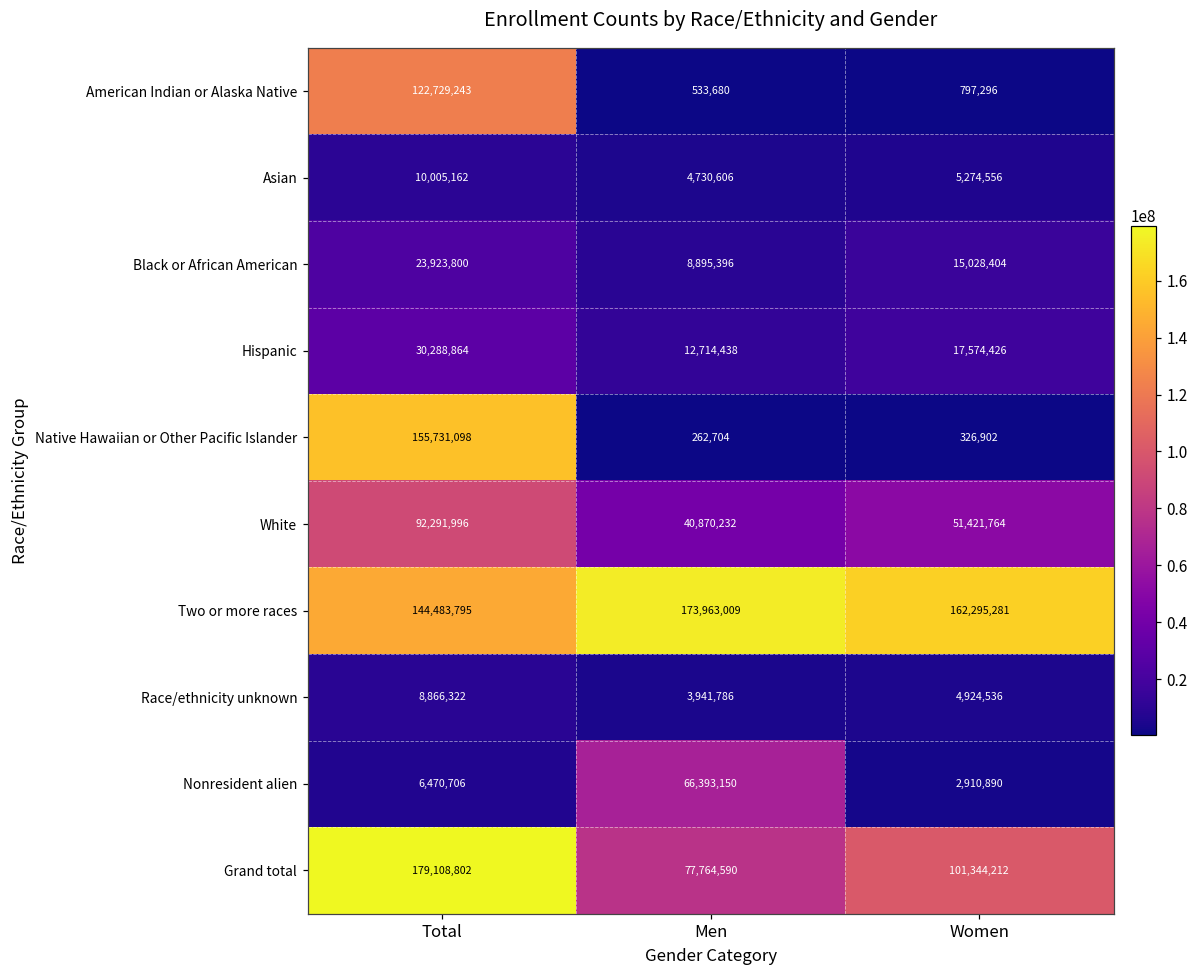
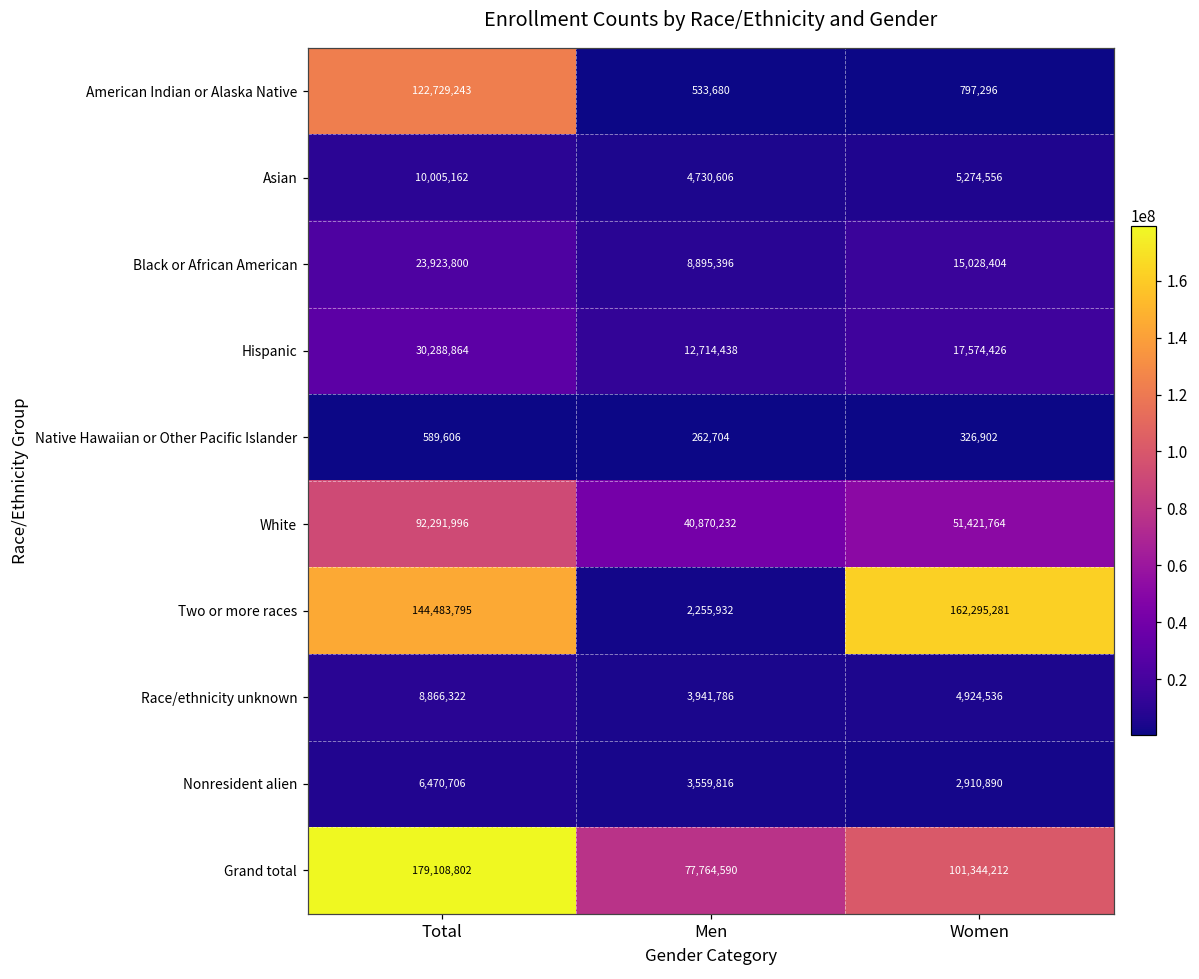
Native Hawaiian or Other Pacific Islander, Total: 155,731,098 -> 589,606
Two or more races, Men: 173,963,009 -> 2,255,932
Nonresident alien, Men: 66,393,150 -> 3,559,816
